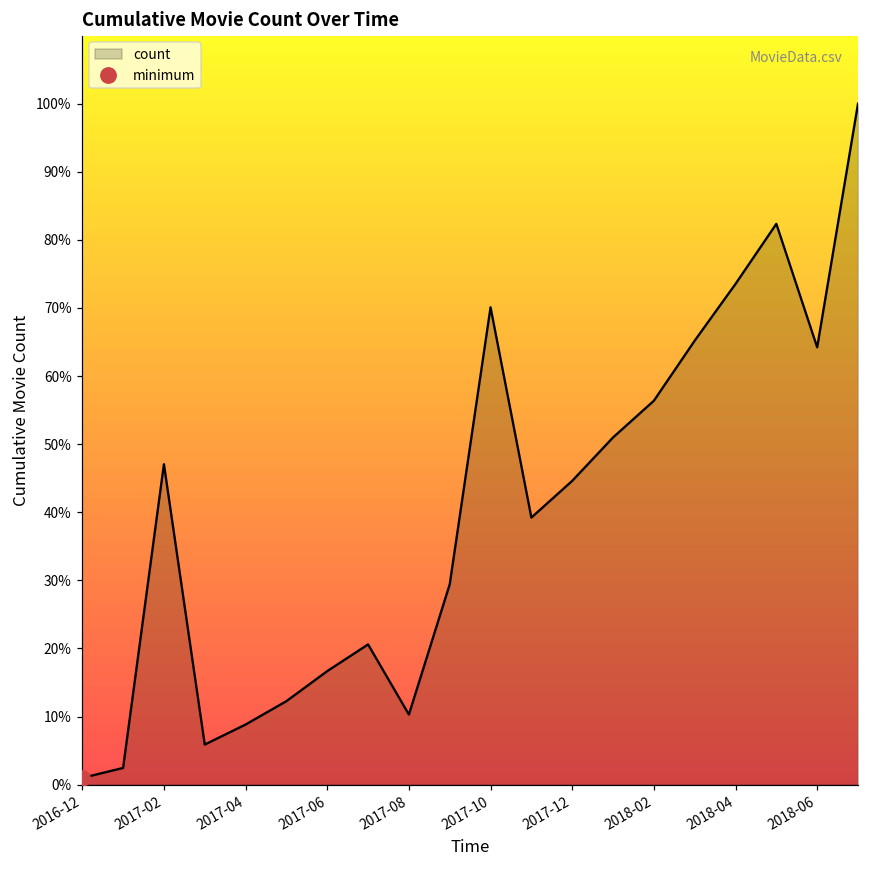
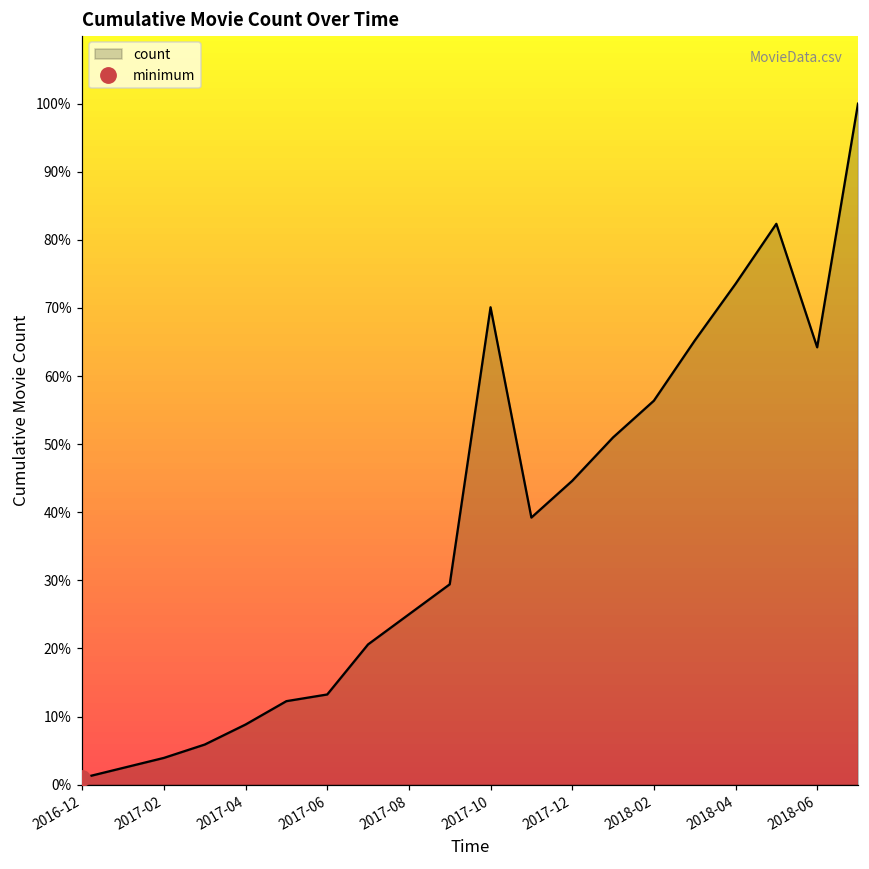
count, 2017-02: 47% -> 4%
count, 2017-06: 17% -> 13%
count, 2017-08: 10% -> 25%
